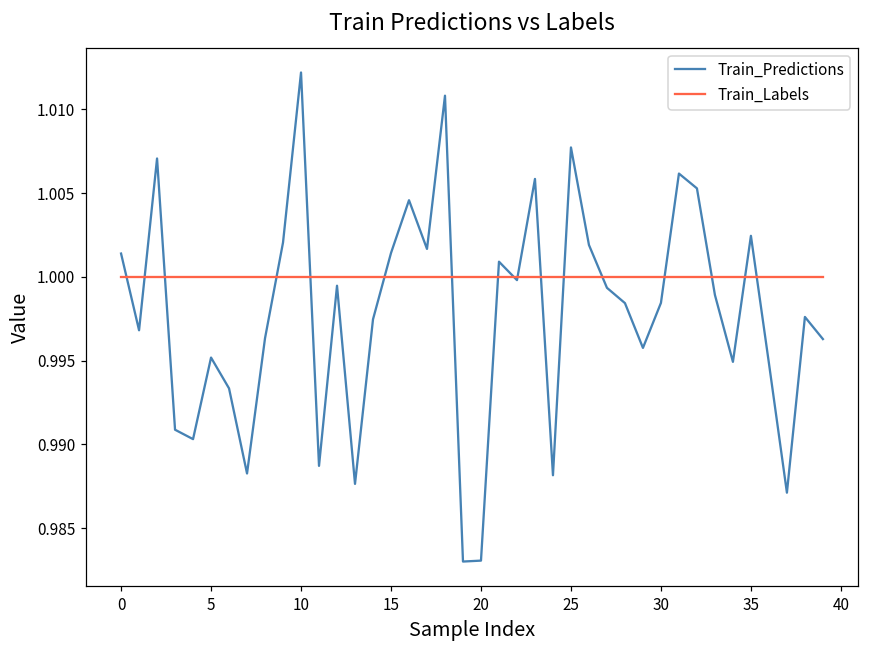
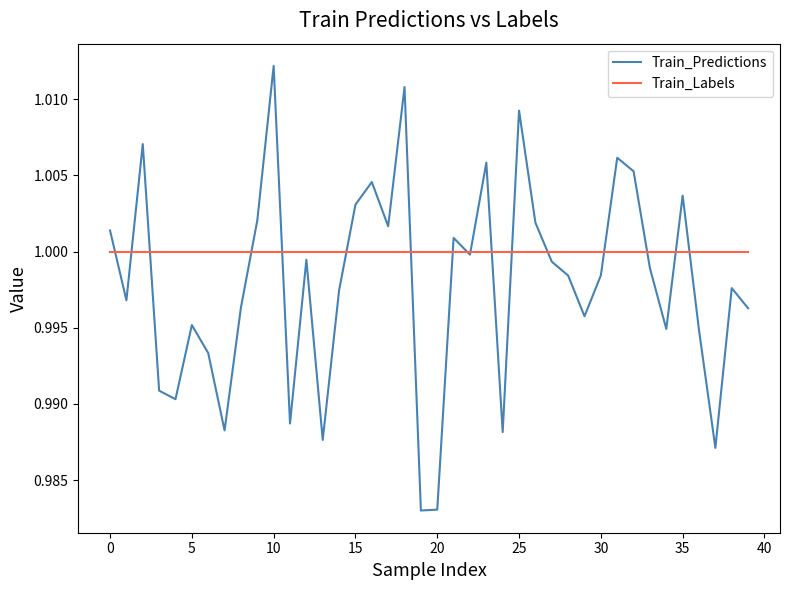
Train_Predictions, 15: 1.0014 -> 1.0031
Train_Predictions, 25: 1.0077 -> 1.0093
Train_Predictions, 35: 1.0024 -> 1.0037
